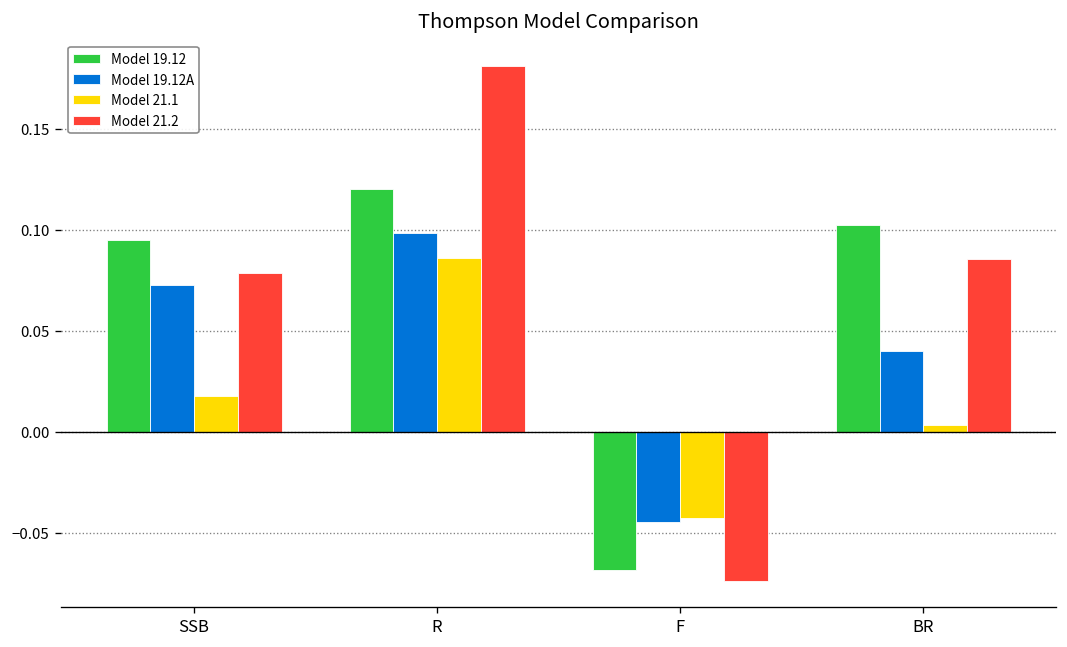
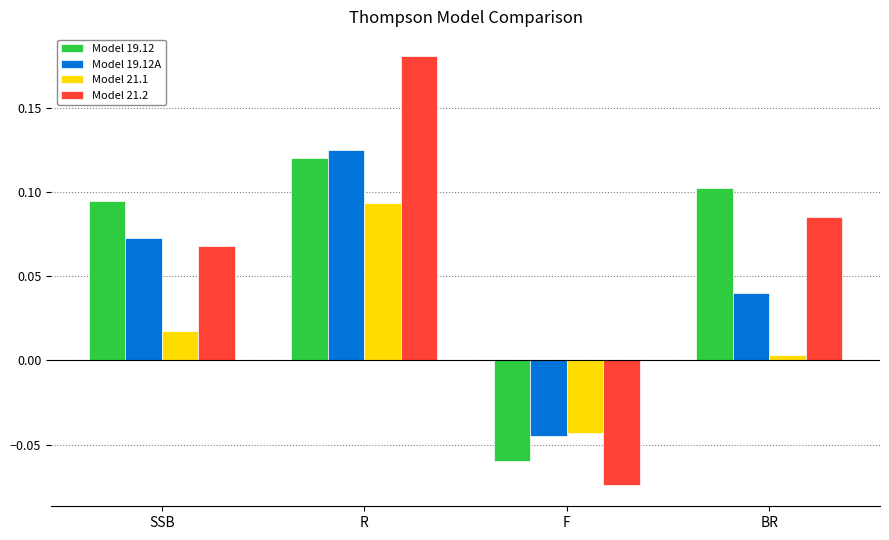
Model 21.2, SSB: 0.079 -> 0.068
Model 19.12A, R: 0.099 -> 0.125
Model 21.1, R: 0.086 -> 0.093
Model 19.12, F: -0.068 -> -0.060
